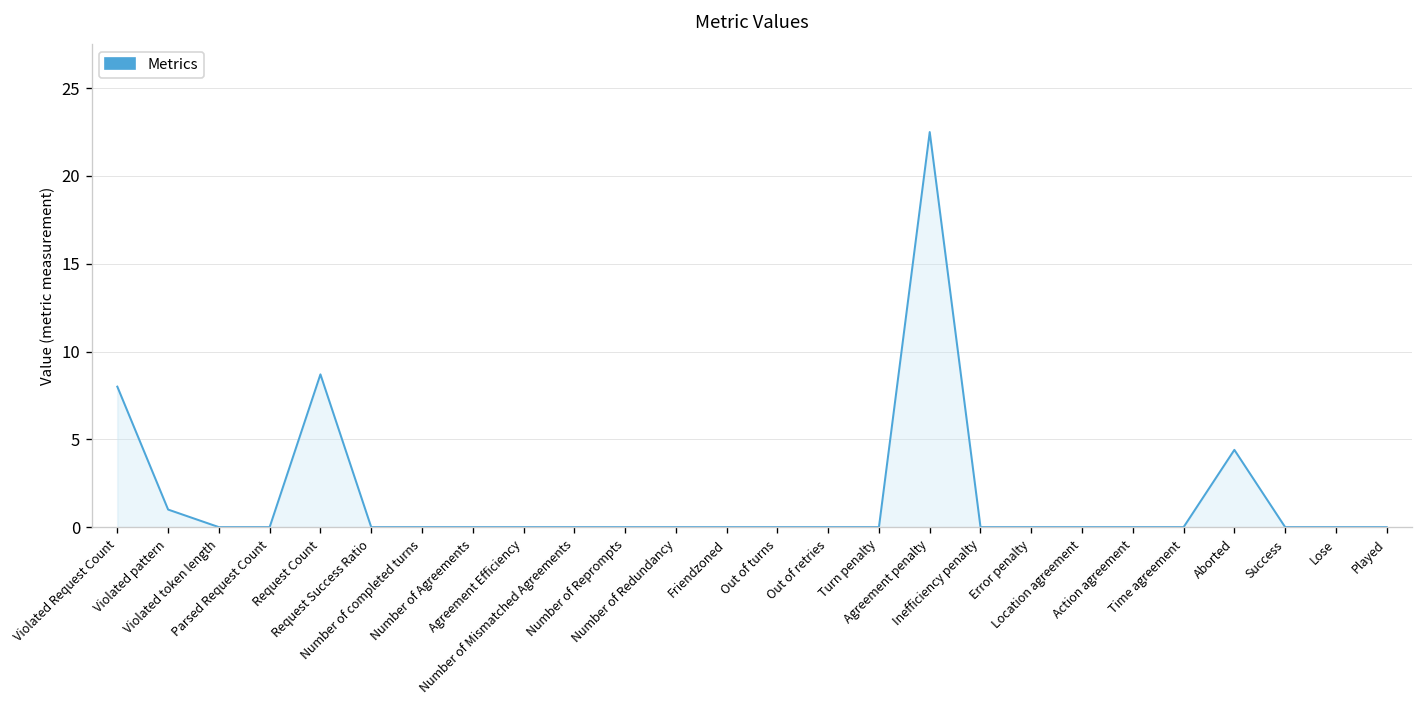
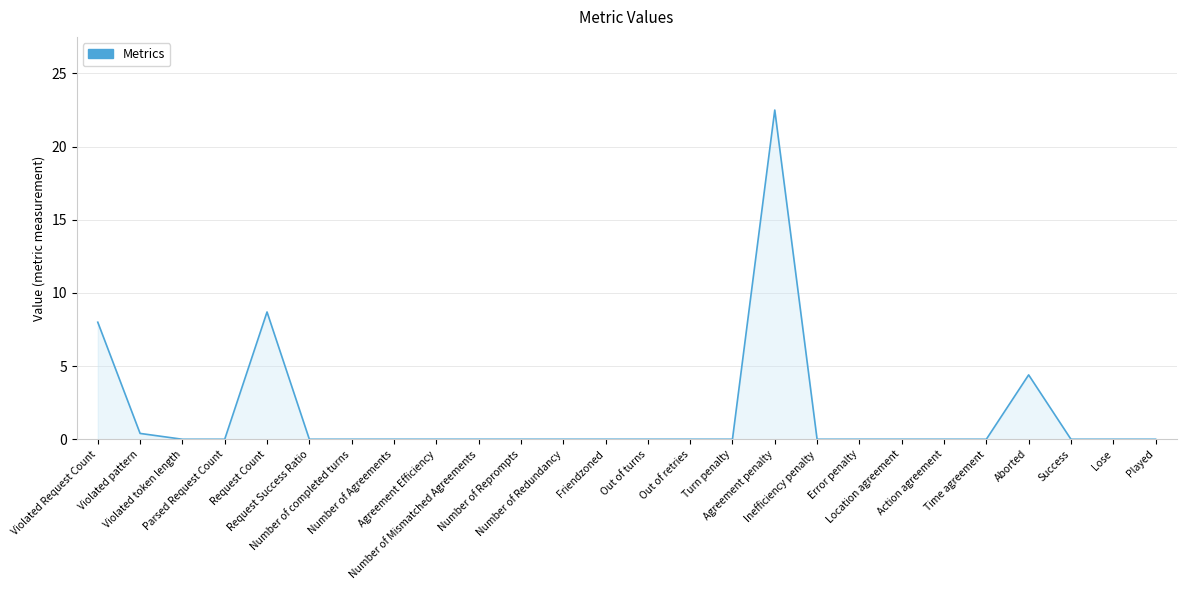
Violated pattern: 1.0 -> 0.4
